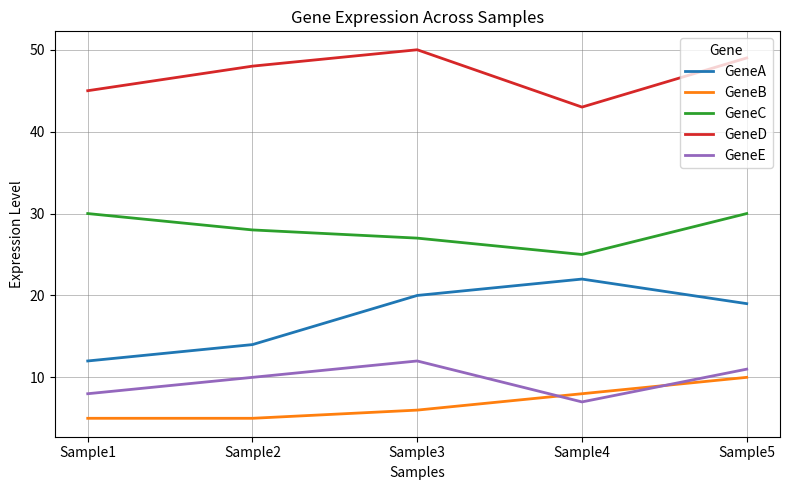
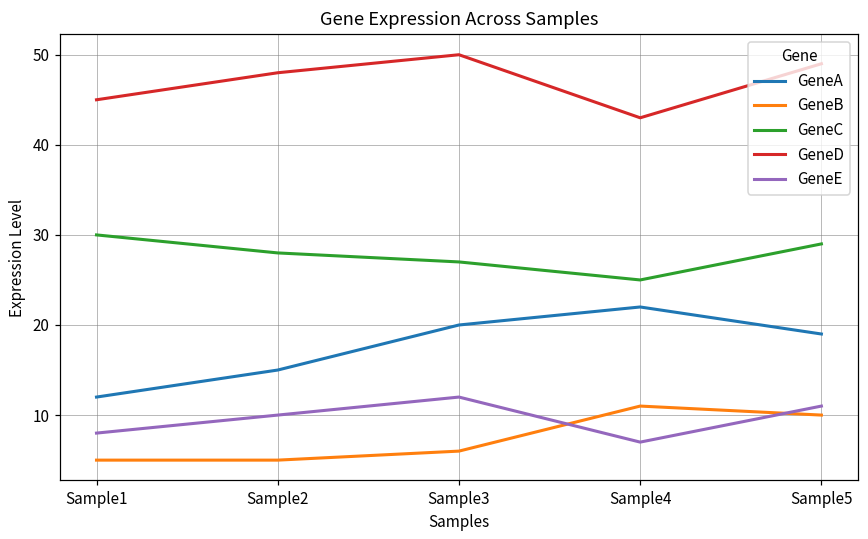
GeneA, Sample2: 14 -> 15
GeneB, Sample4: 8 -> 11
GeneC, Sample5: 30 -> 29
